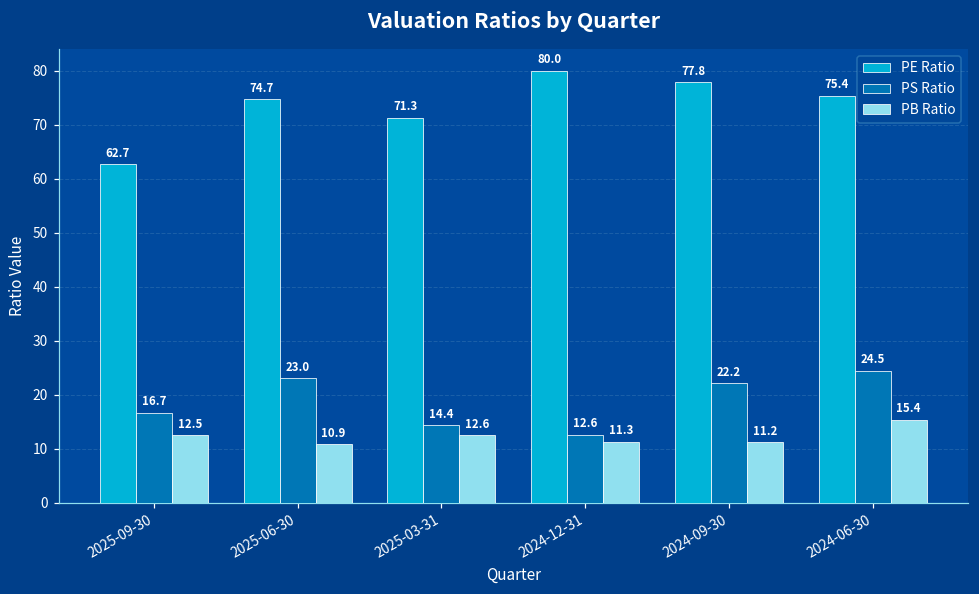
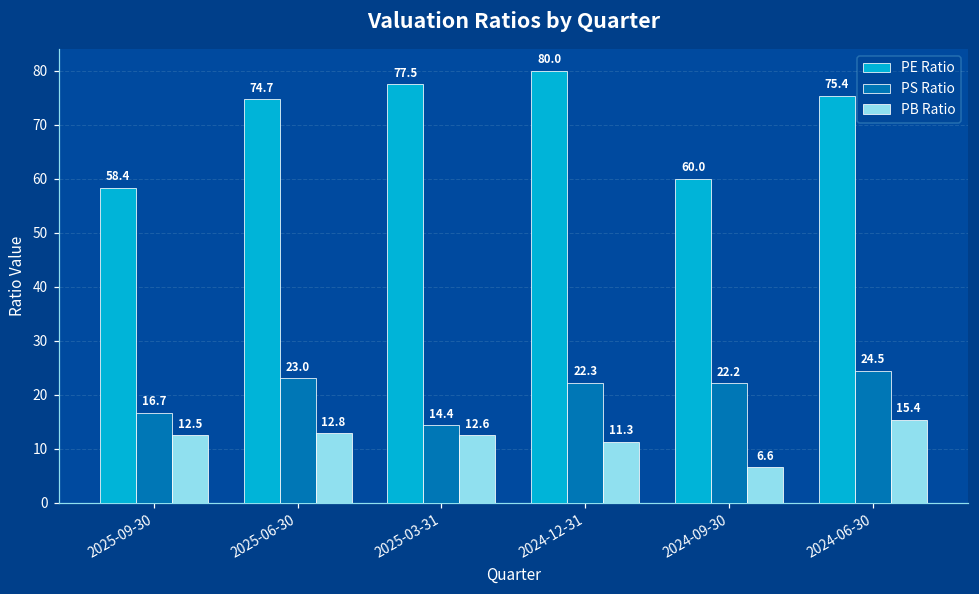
PE Ratio, 2025-09-30: 62.7 -> 58.4
PB Ratio, 2025-06-30: 10.9 -> 12.8
PE Ratio, 2025-03-31: 71.3 -> 77.5
PS Ratio, 2024-12-31: 12.6 -> 22.3
PE Ratio, 2024-09-30: 77.8 -> 60.0
PB Ratio, 2024-09-30: 11.2 -> 6.6
